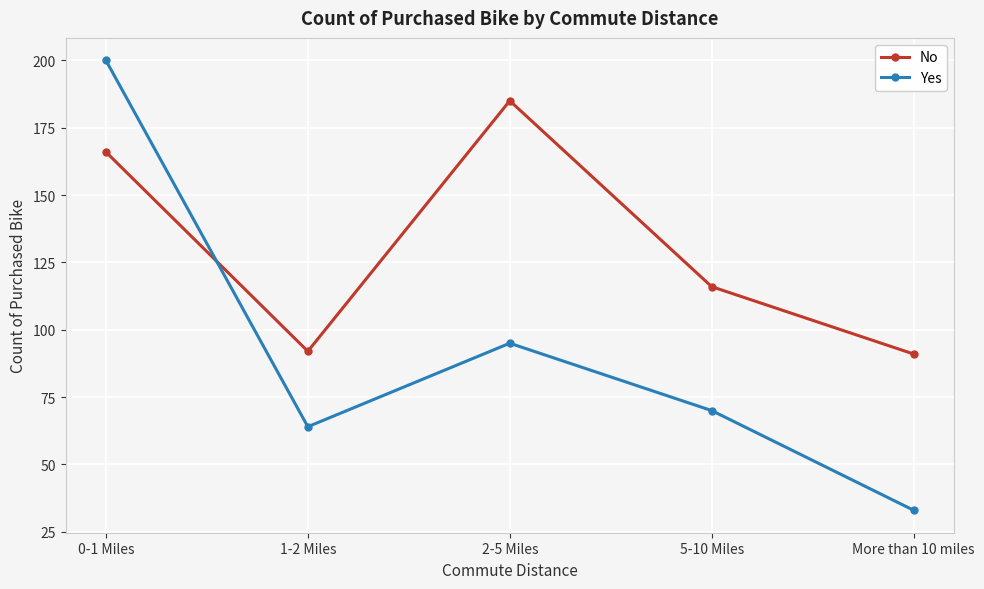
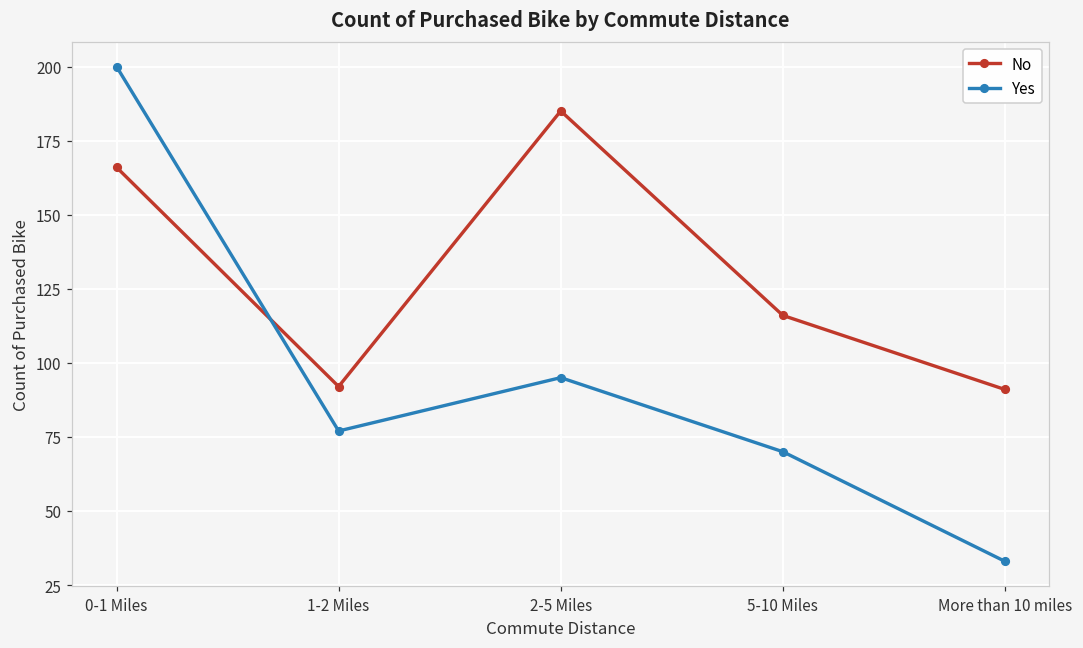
Yes, 1-2 Miles: 64 -> 77
